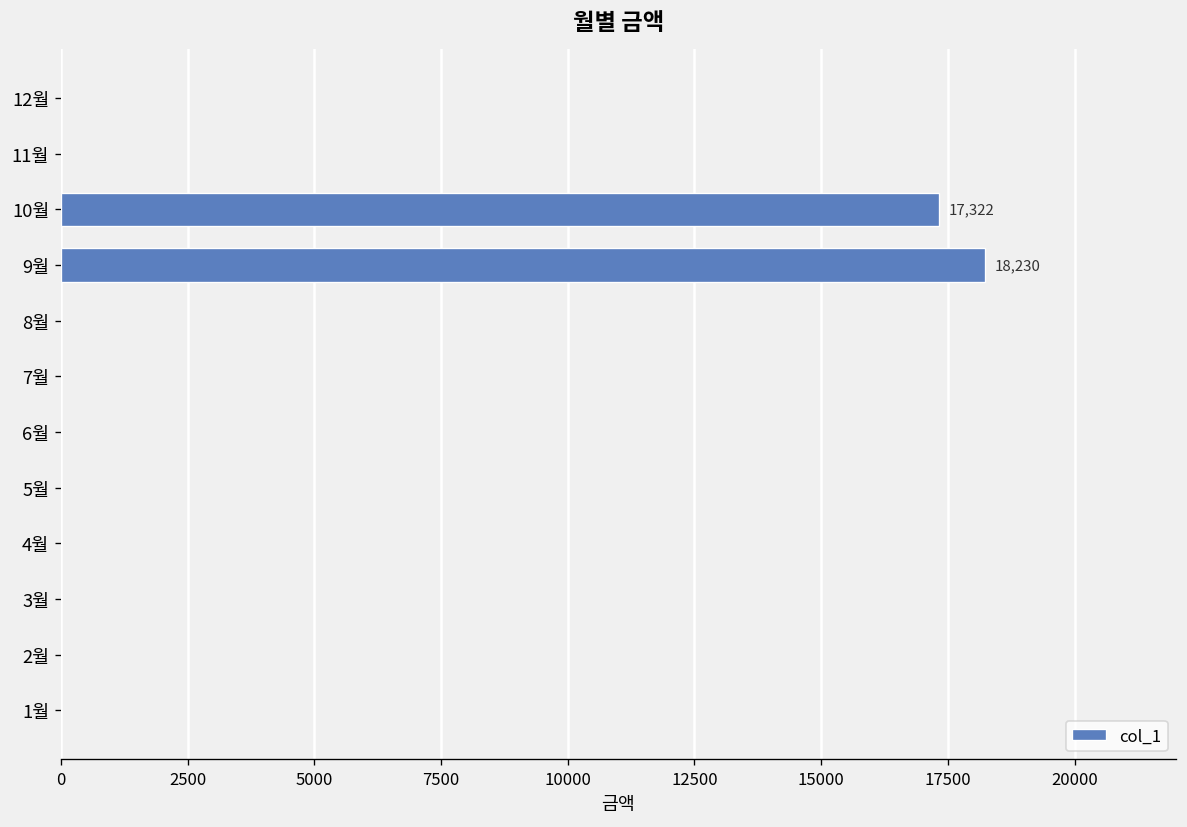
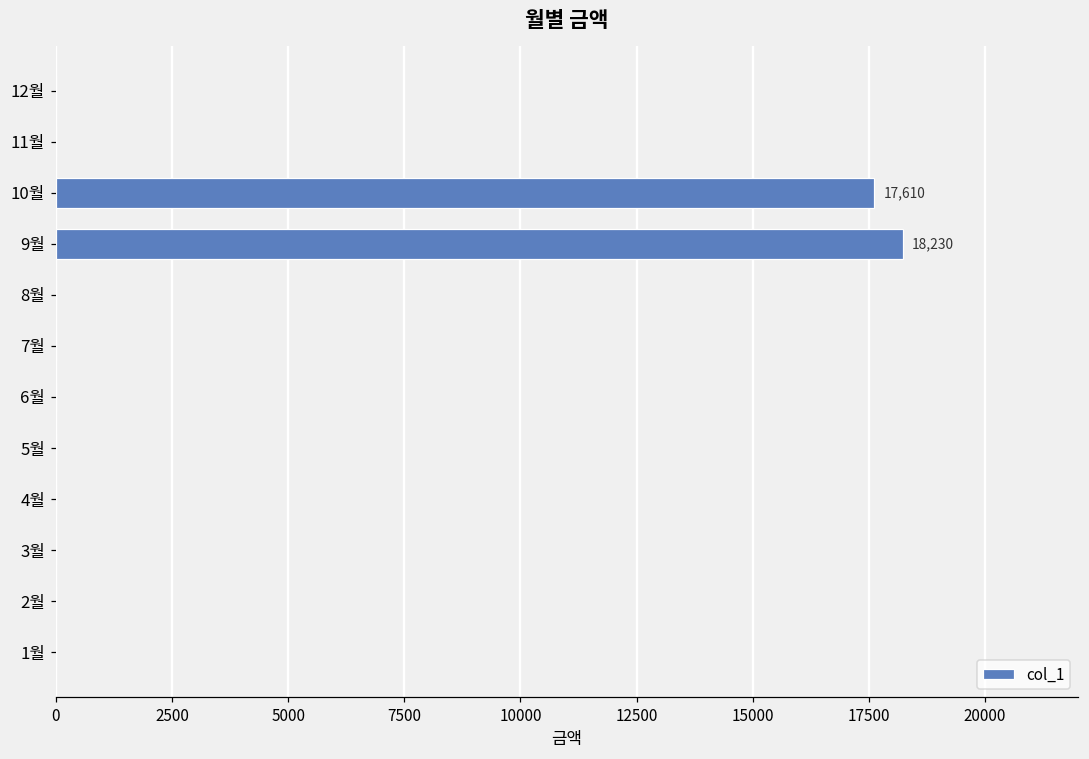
10월: 17,322 -> 17,610
